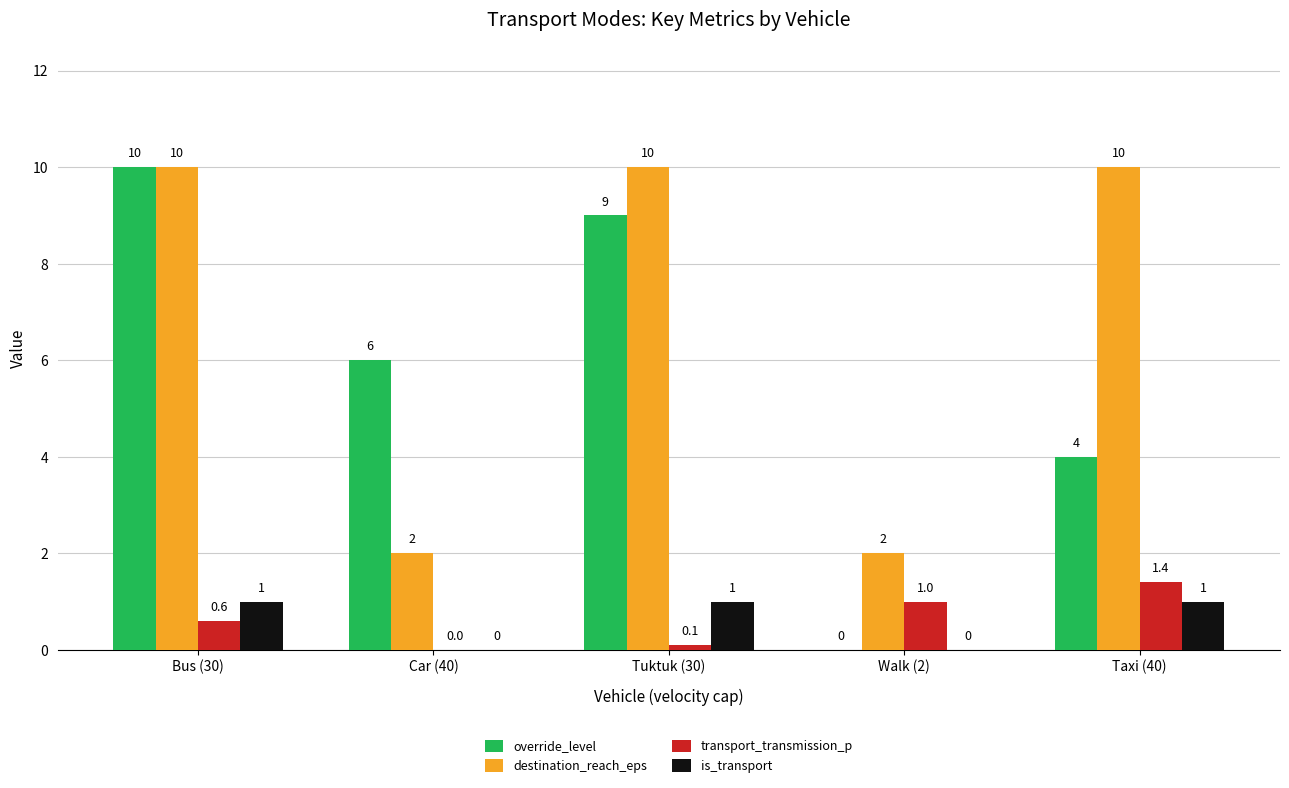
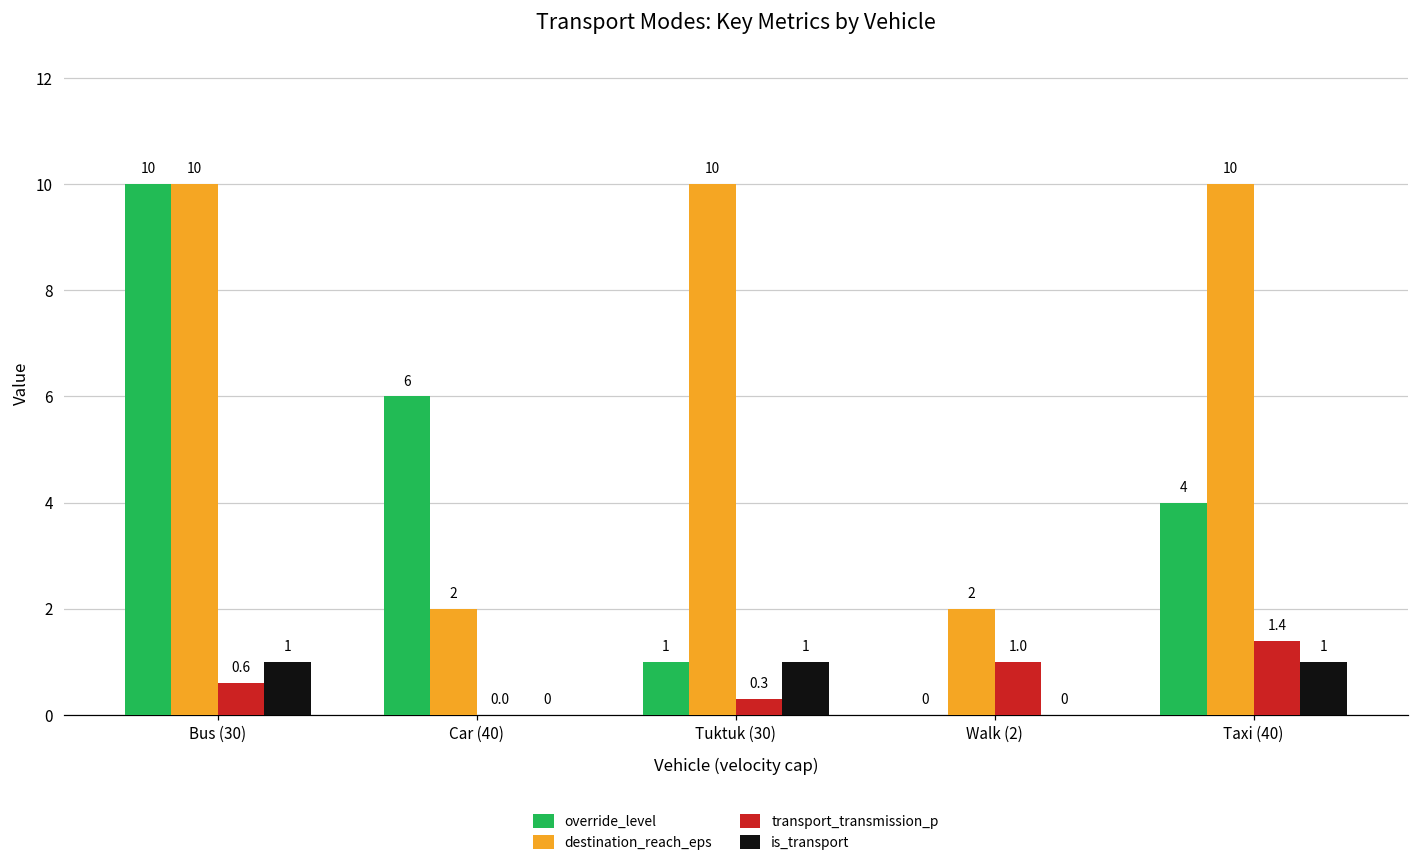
override_level, Tuktuk (30): 9 -> 1
transport_transmission_p, Tuktuk (30): 0.1 -> 0.3
